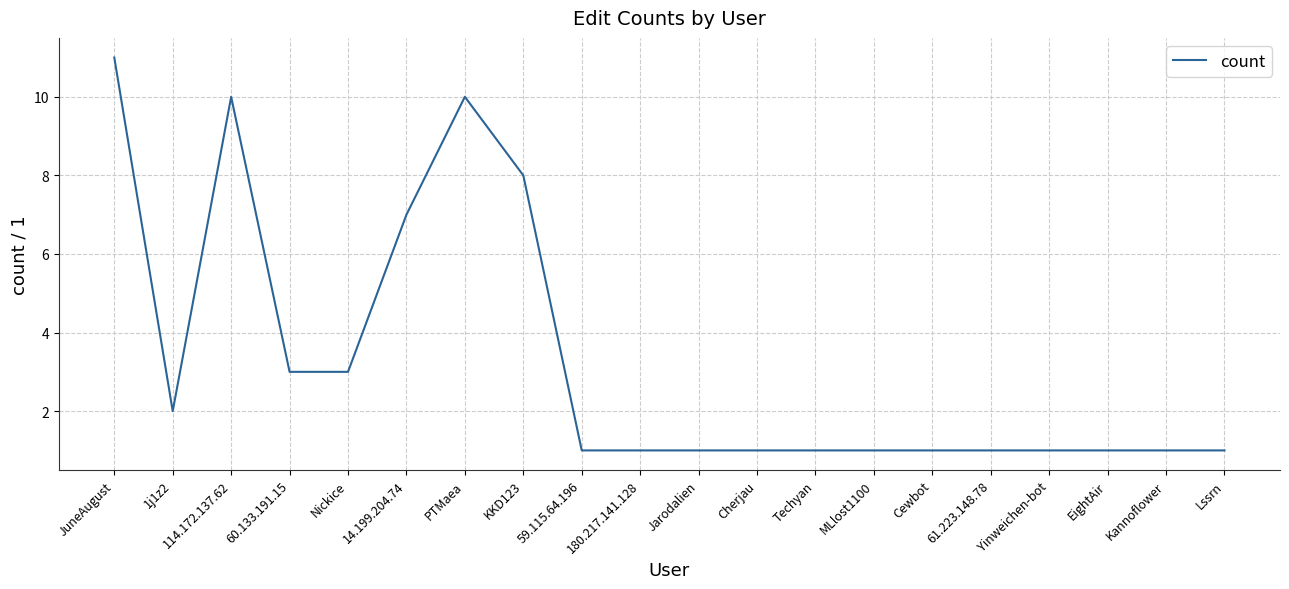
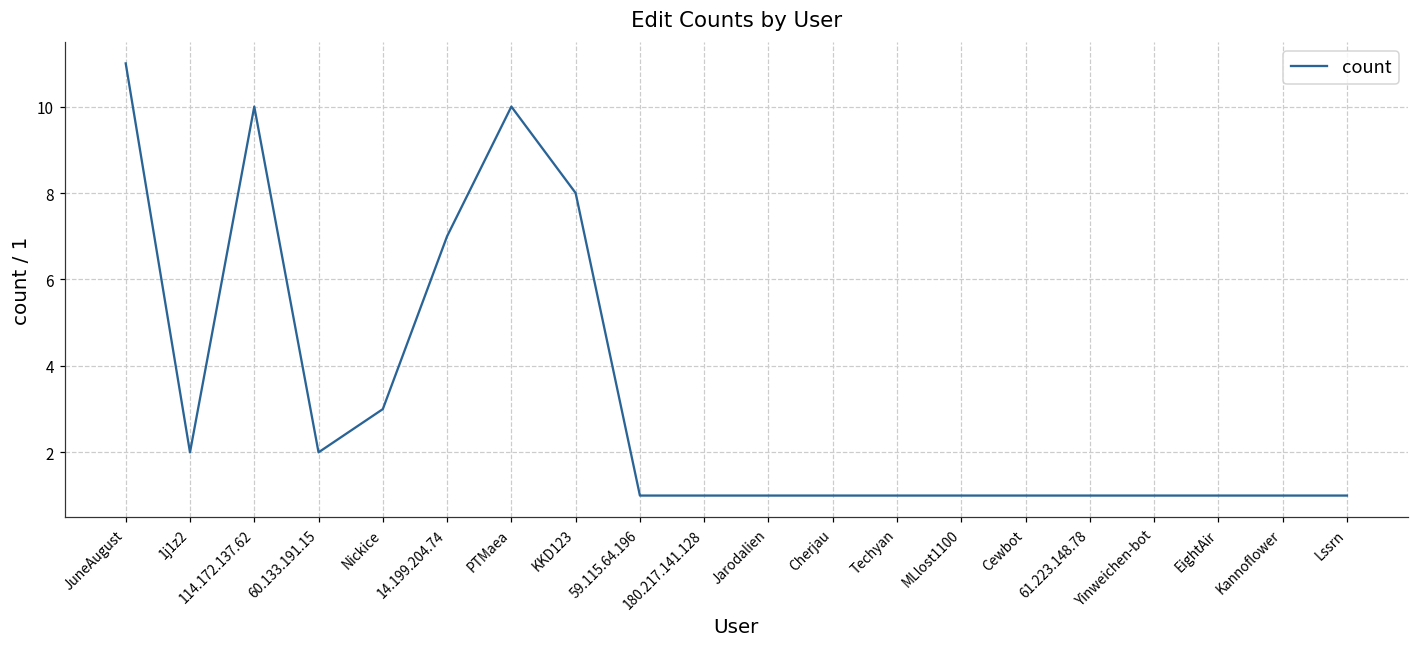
60.133.191.15: 3 -> 2
